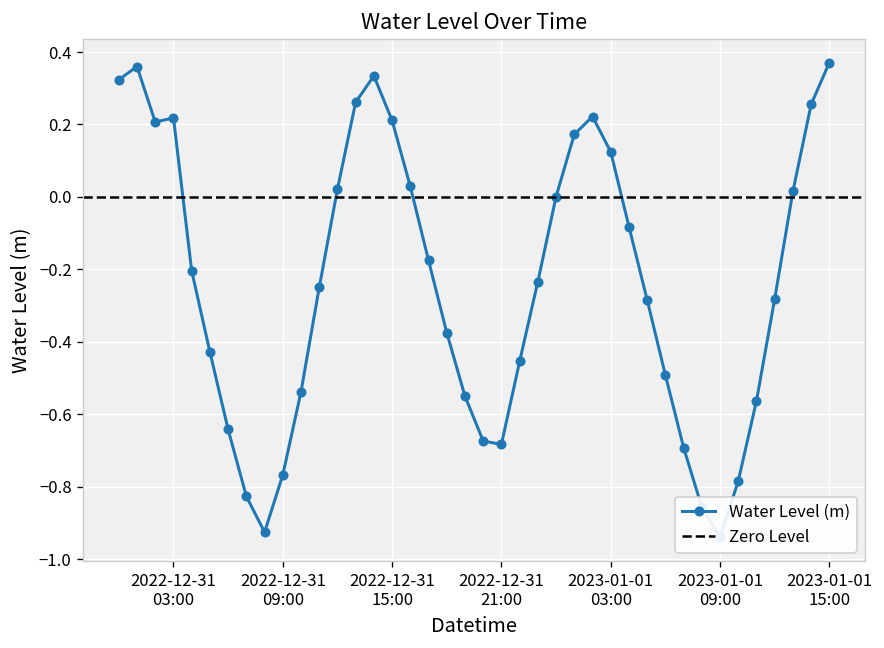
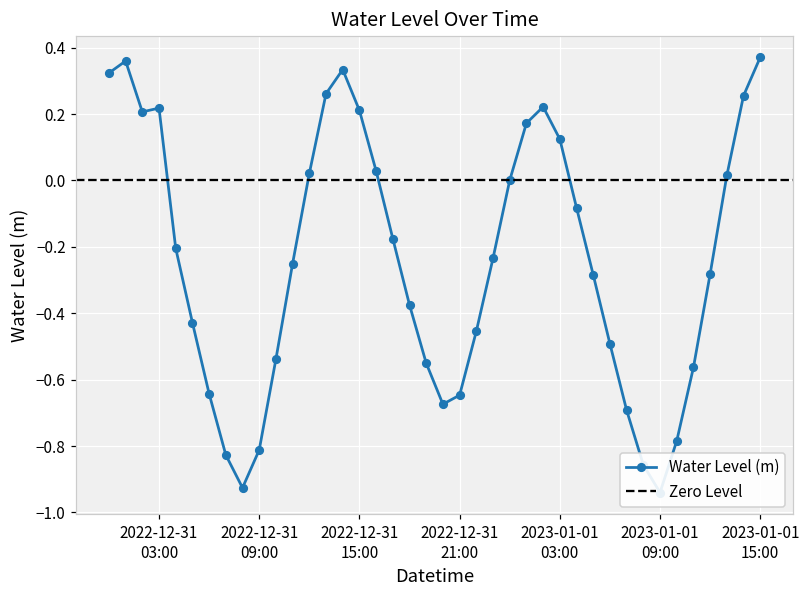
2022-12-31 09:00: -0.77 -> -0.81
2022-12-31 21:00: -0.68 -> -0.65
